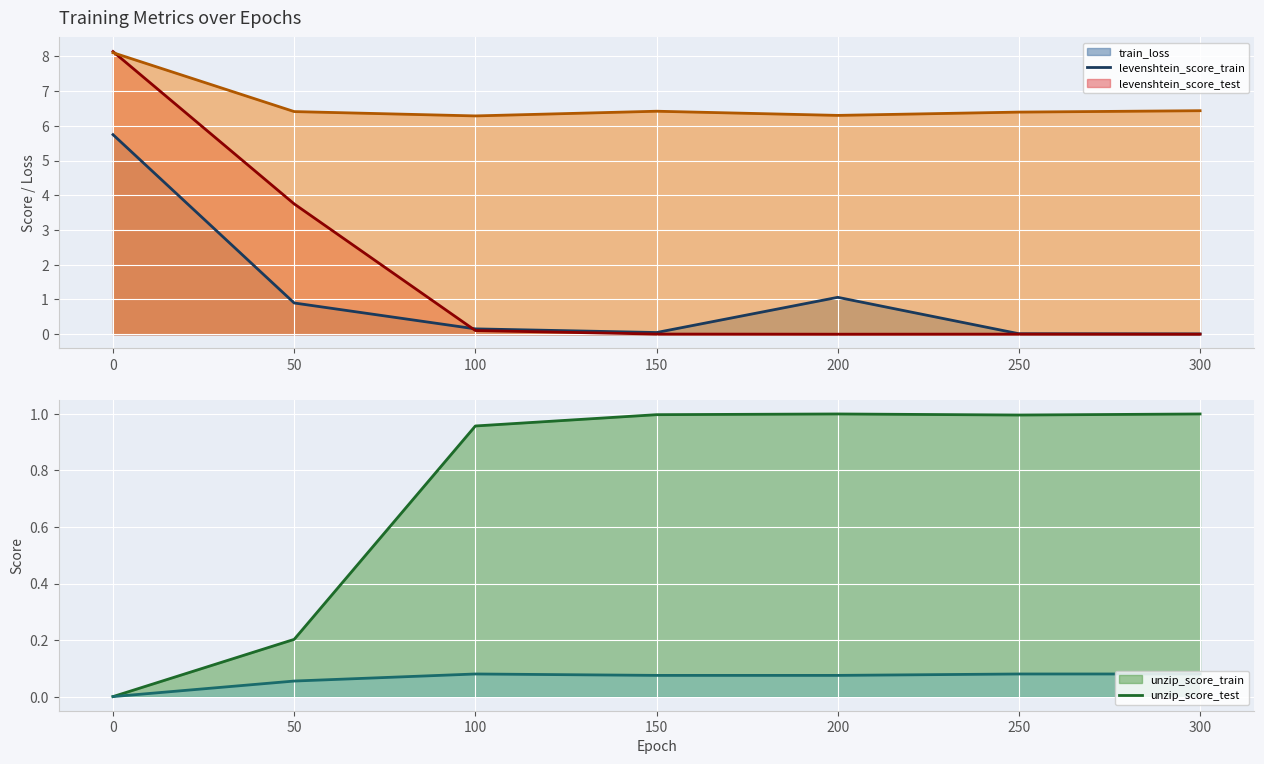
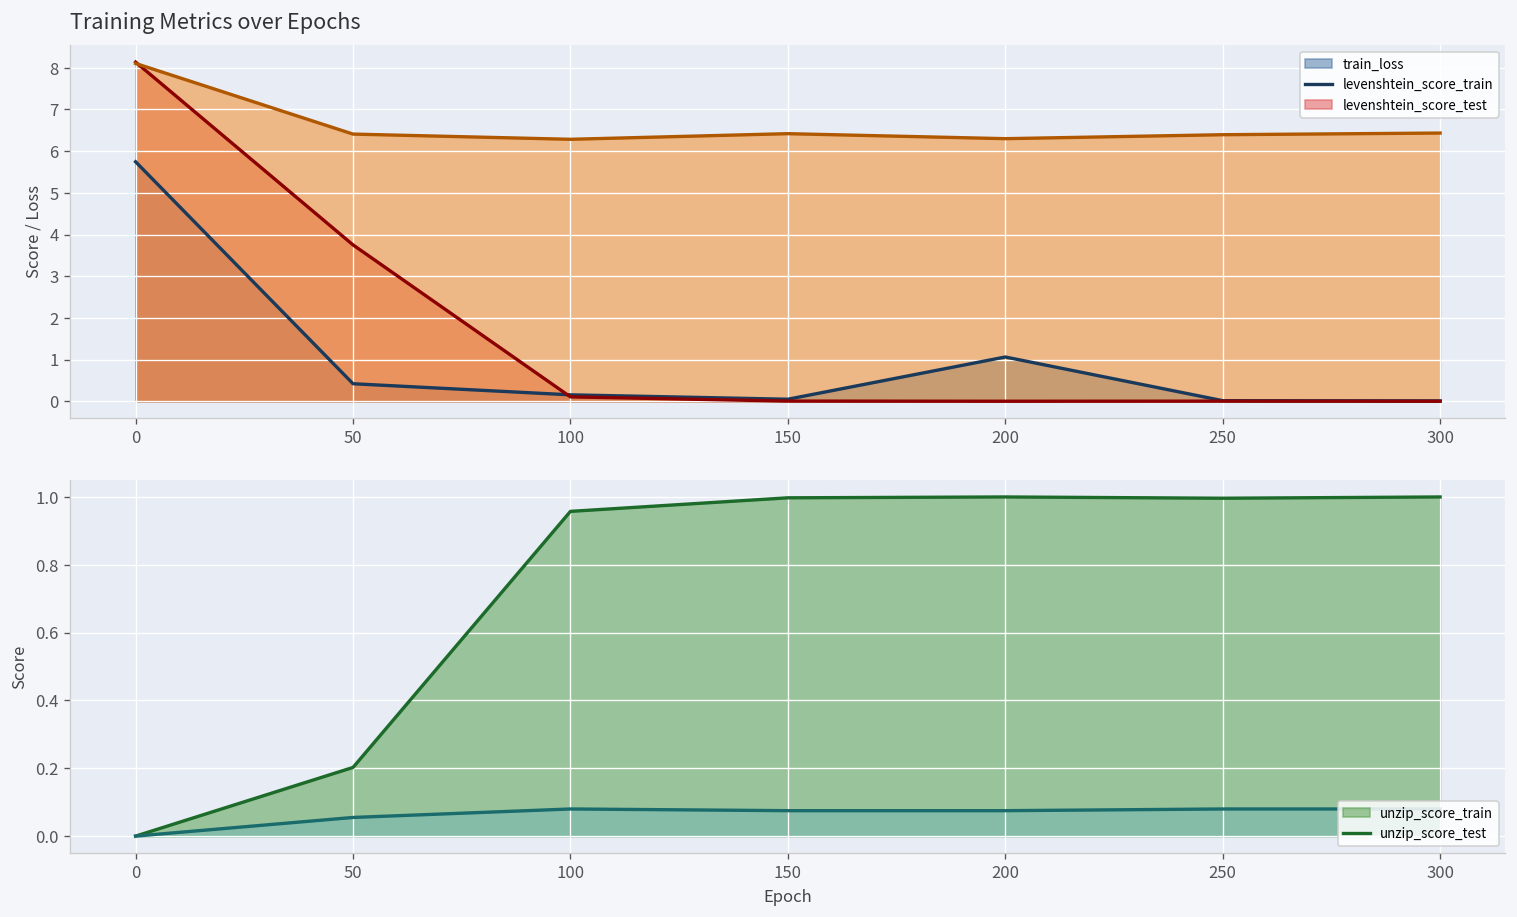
Training Metrics over Epochs, train_loss, 50: 0.9 -> 0.4
